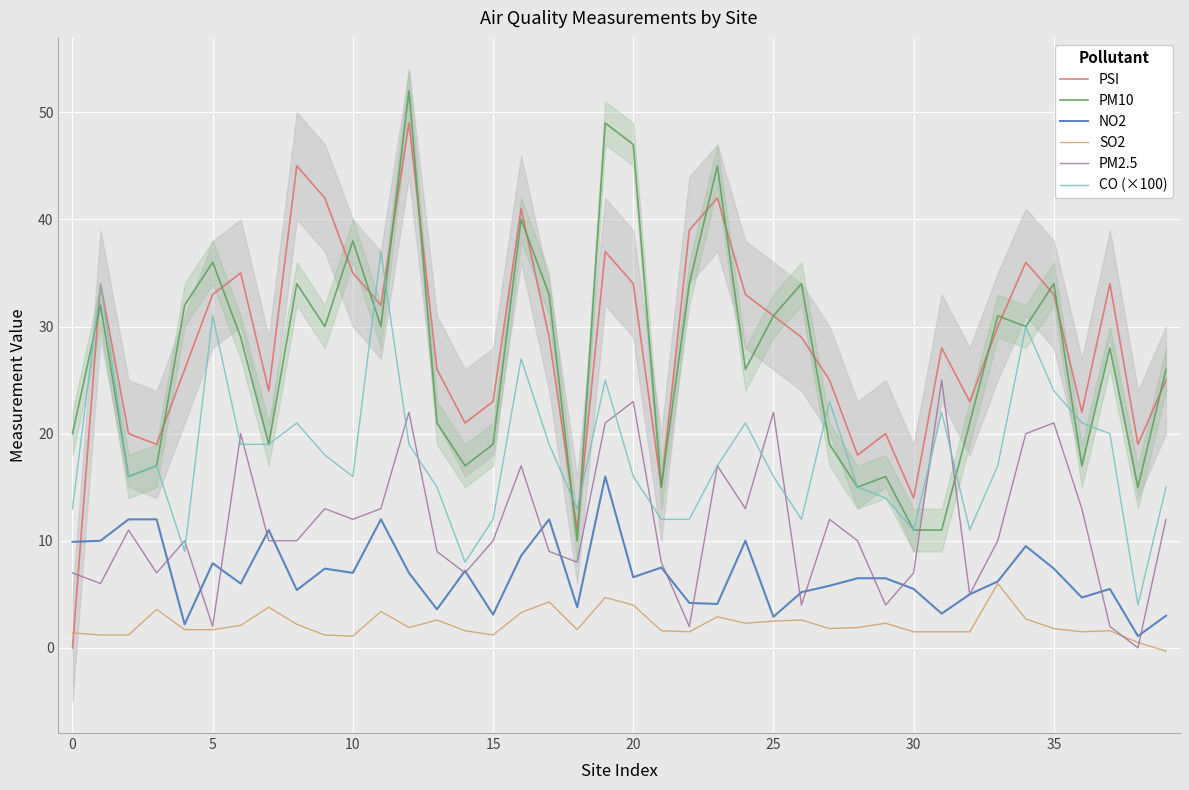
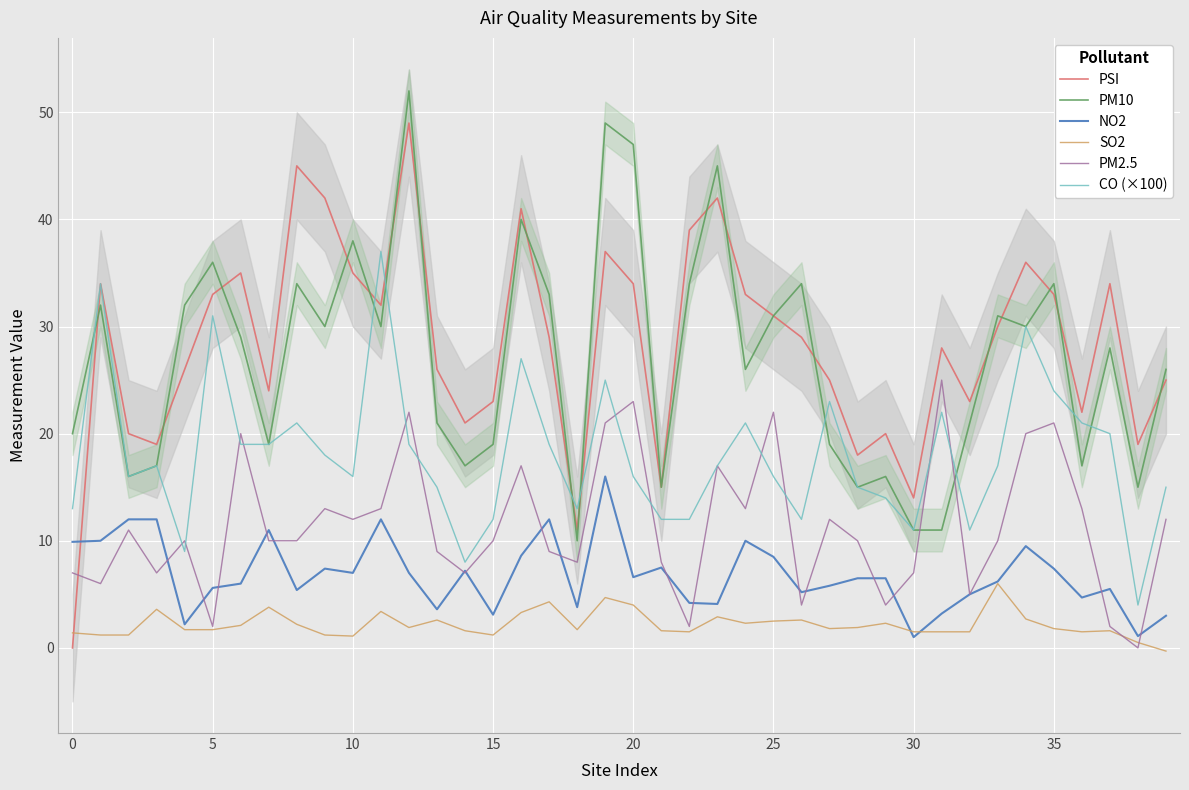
NO2, 5: 7.9 -> 5.6
NO2, 25: 2.9 -> 8.5
NO2, 30: 5.5 -> 1.0
